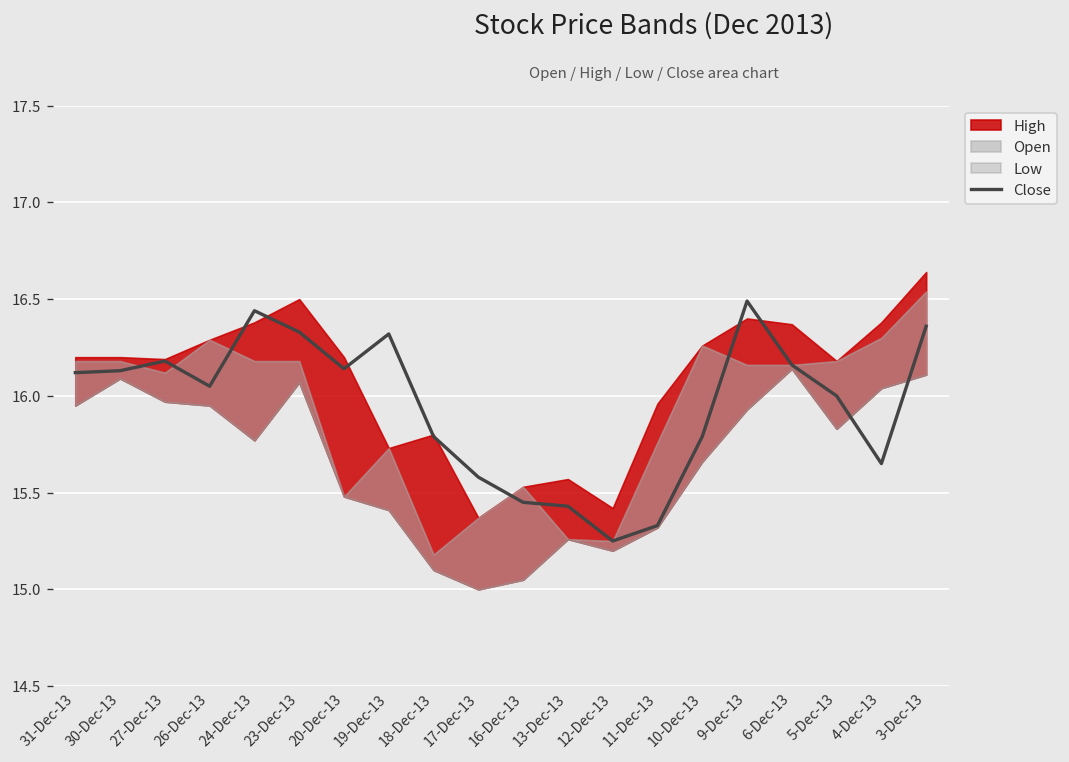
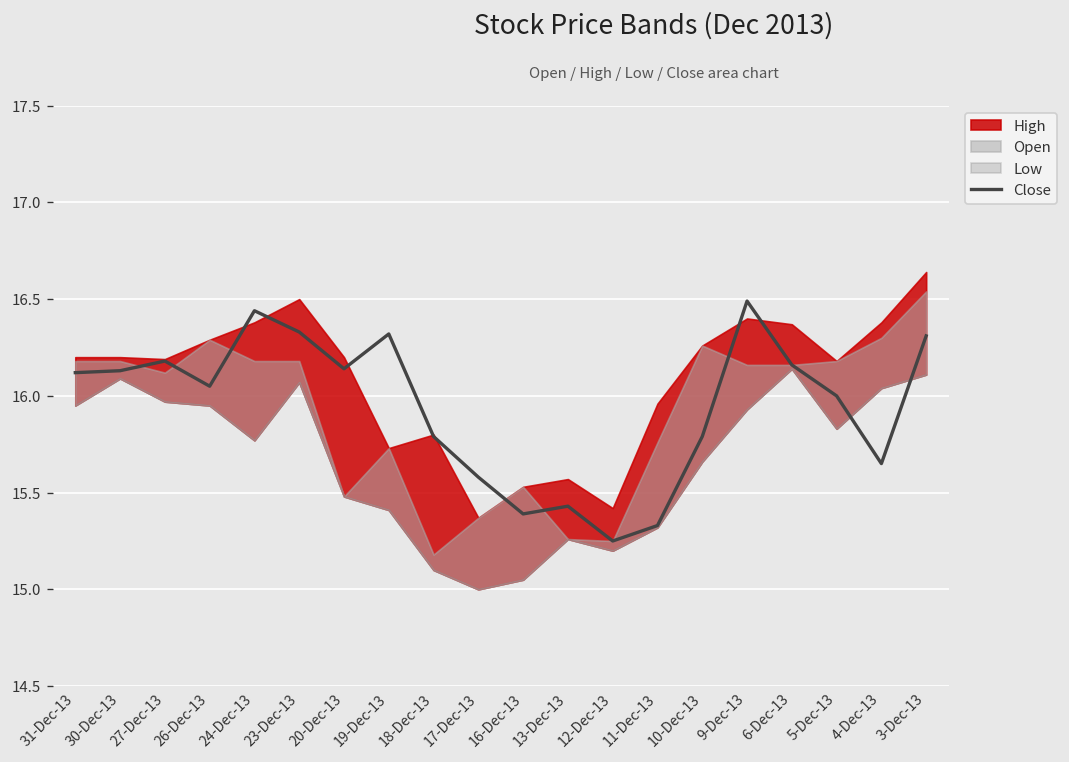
Close, 16-Dec-13: 15.45 -> 15.39
Close, 3-Dec-13: 16.36 -> 16.31
